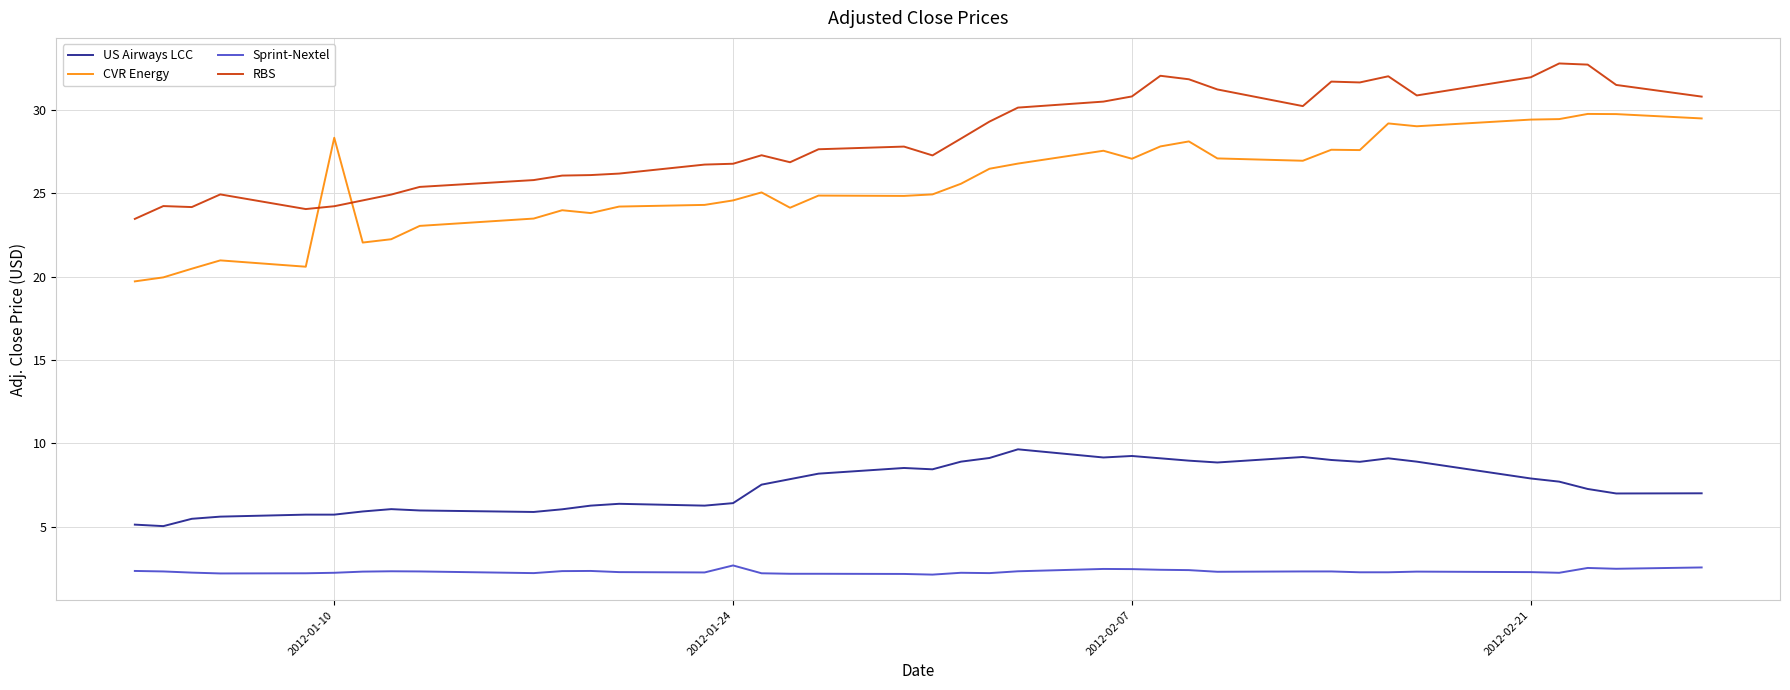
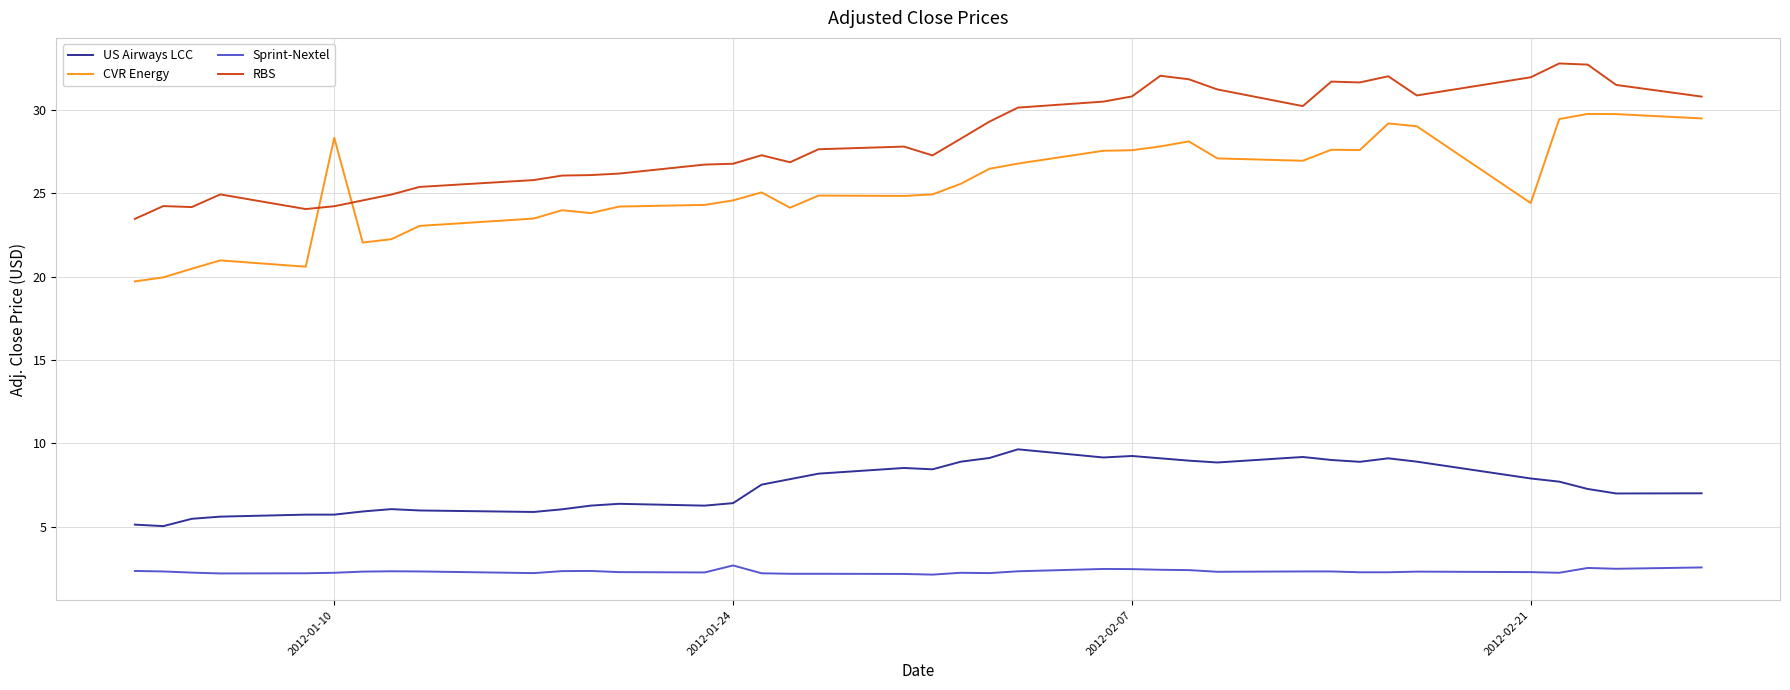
CVR Energy, 2012-02-07: 27.1 -> 27.6
CVR Energy, 2012-02-21: 29.4 -> 24.4
